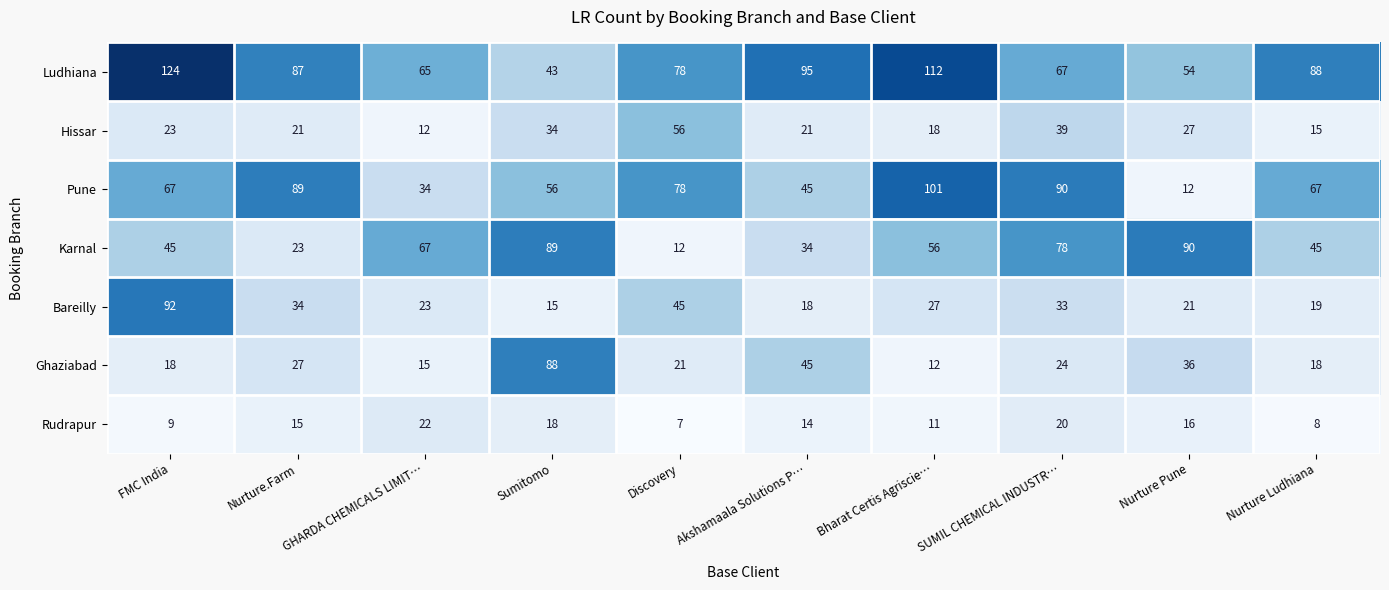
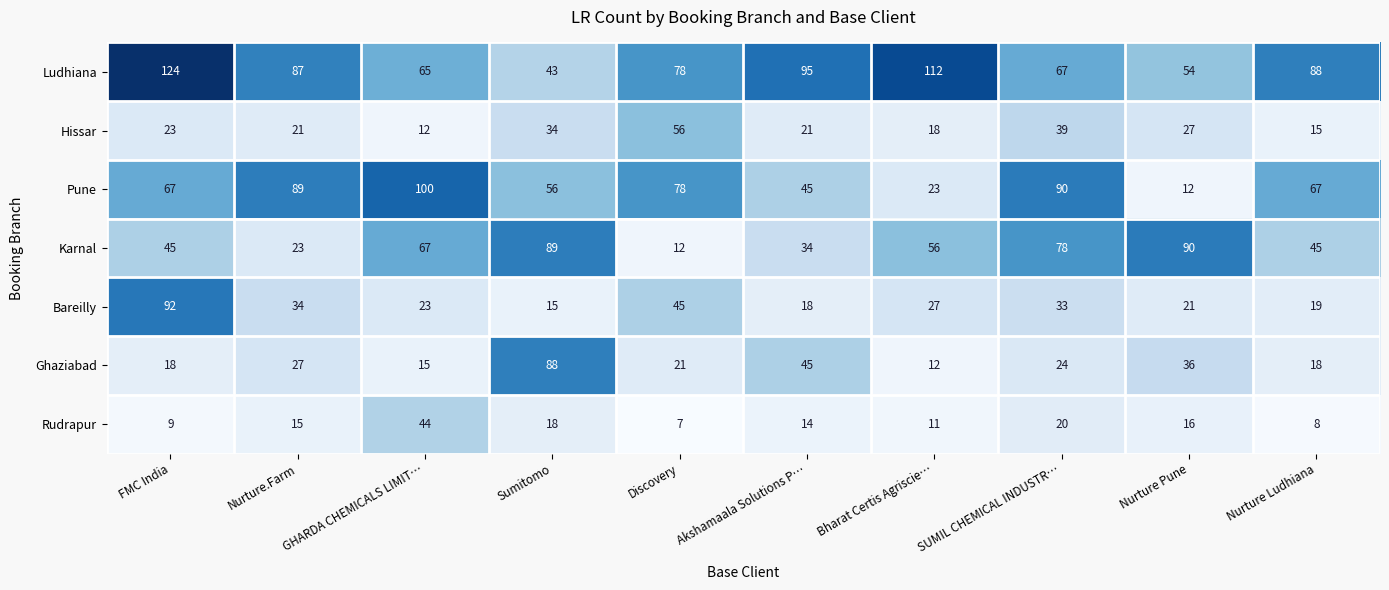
Pune, GHARDA CHEMICALS LIMIT…: 34 -> 100
Pune, Bharat Certis Agriscie…: 101 -> 23
Rudrapur, GHARDA CHEMICALS LIMIT…: 22 -> 44
